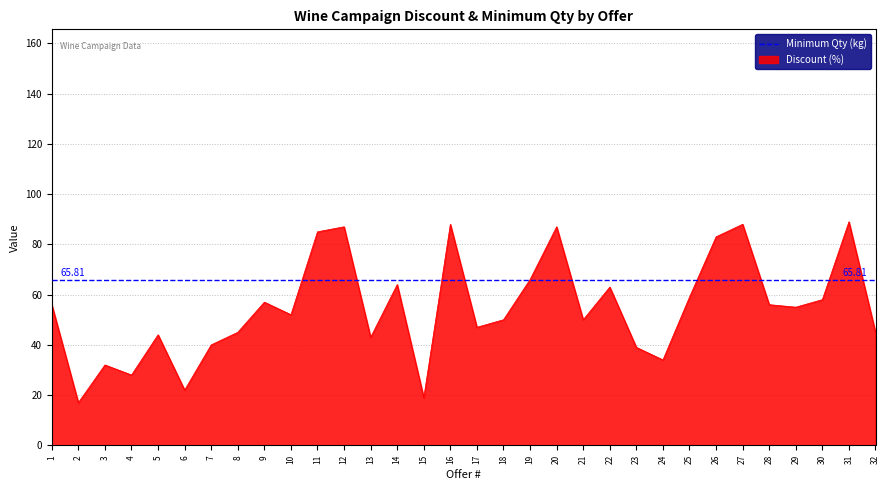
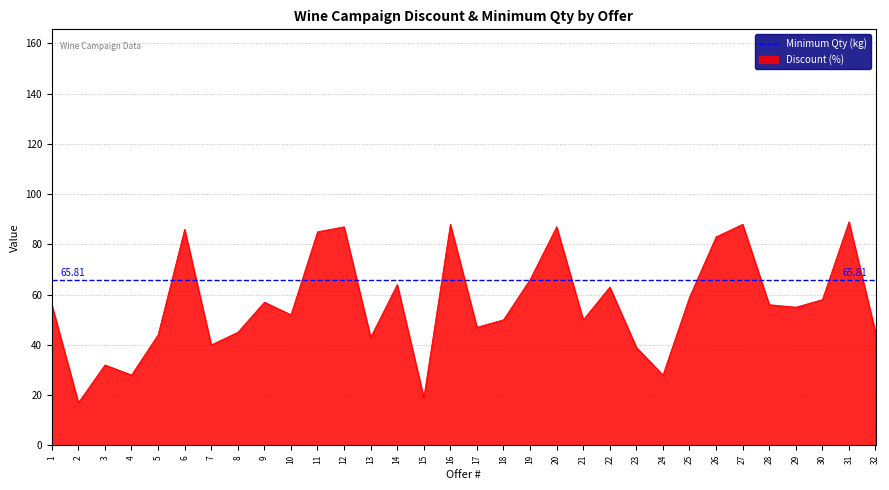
6: 22 -> 86
24: 34 -> 28
